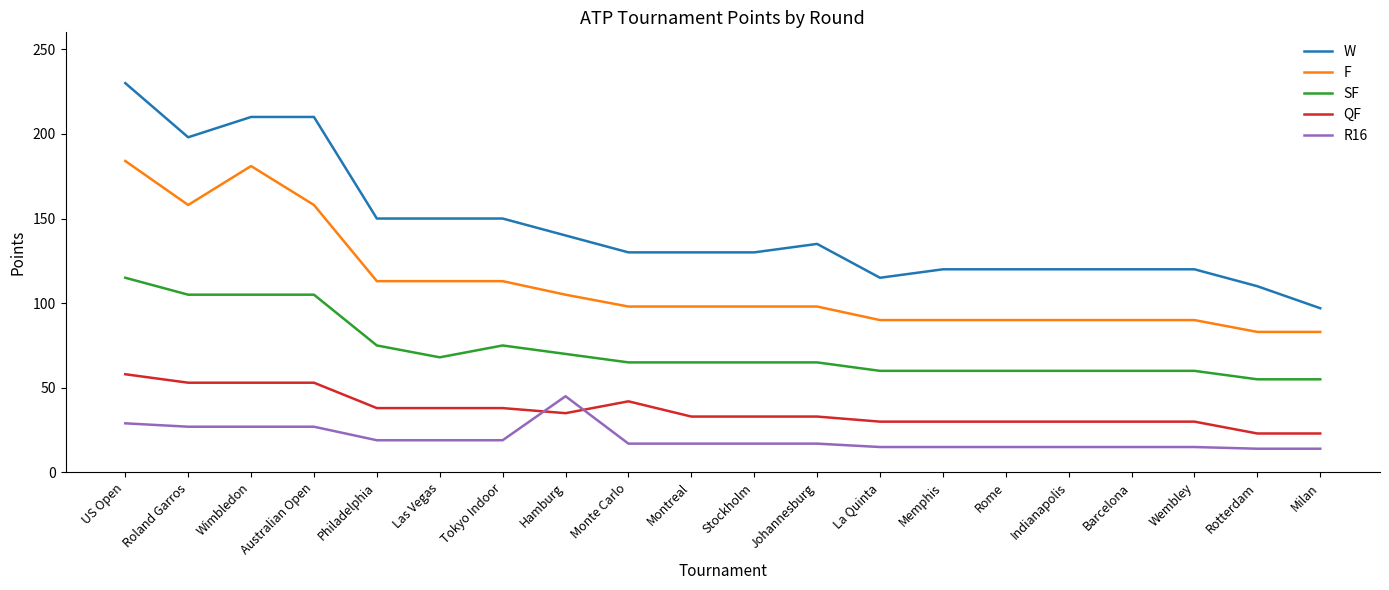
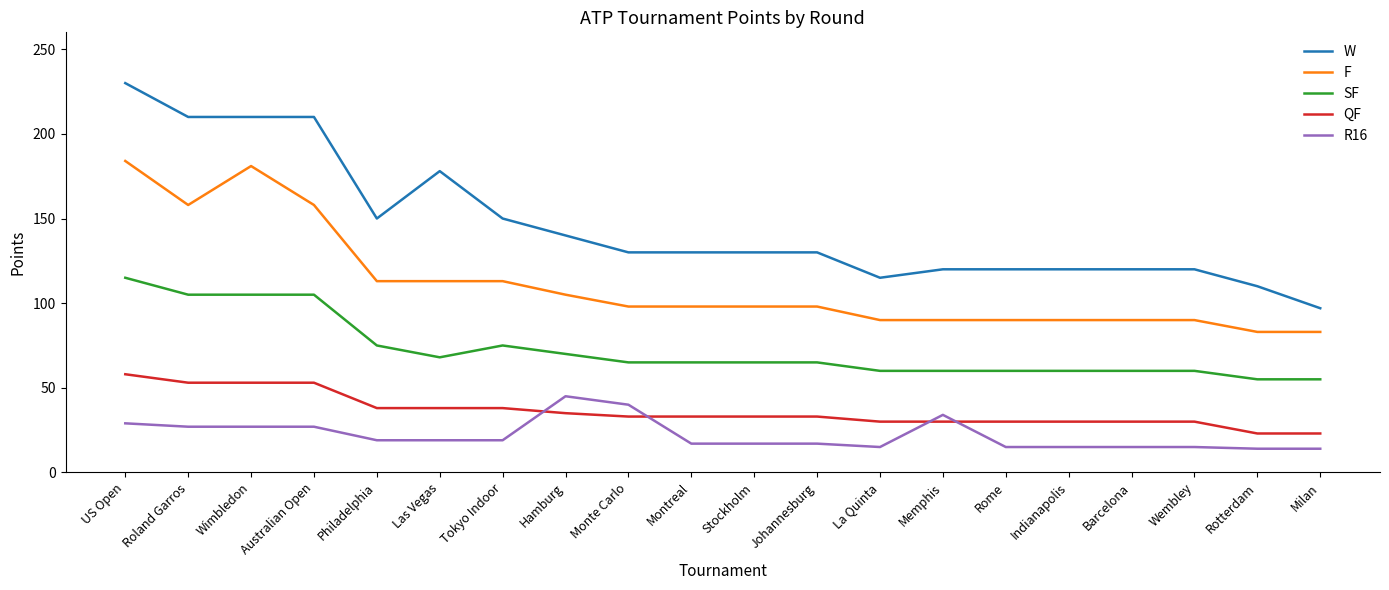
W, Roland Garros: 198 -> 210
W, Las Vegas: 150 -> 178
QF, Monte Carlo: 42 -> 33
R16, Monte Carlo: 17 -> 40
W, Johannesburg: 135 -> 130
R16, Memphis: 15 -> 34
